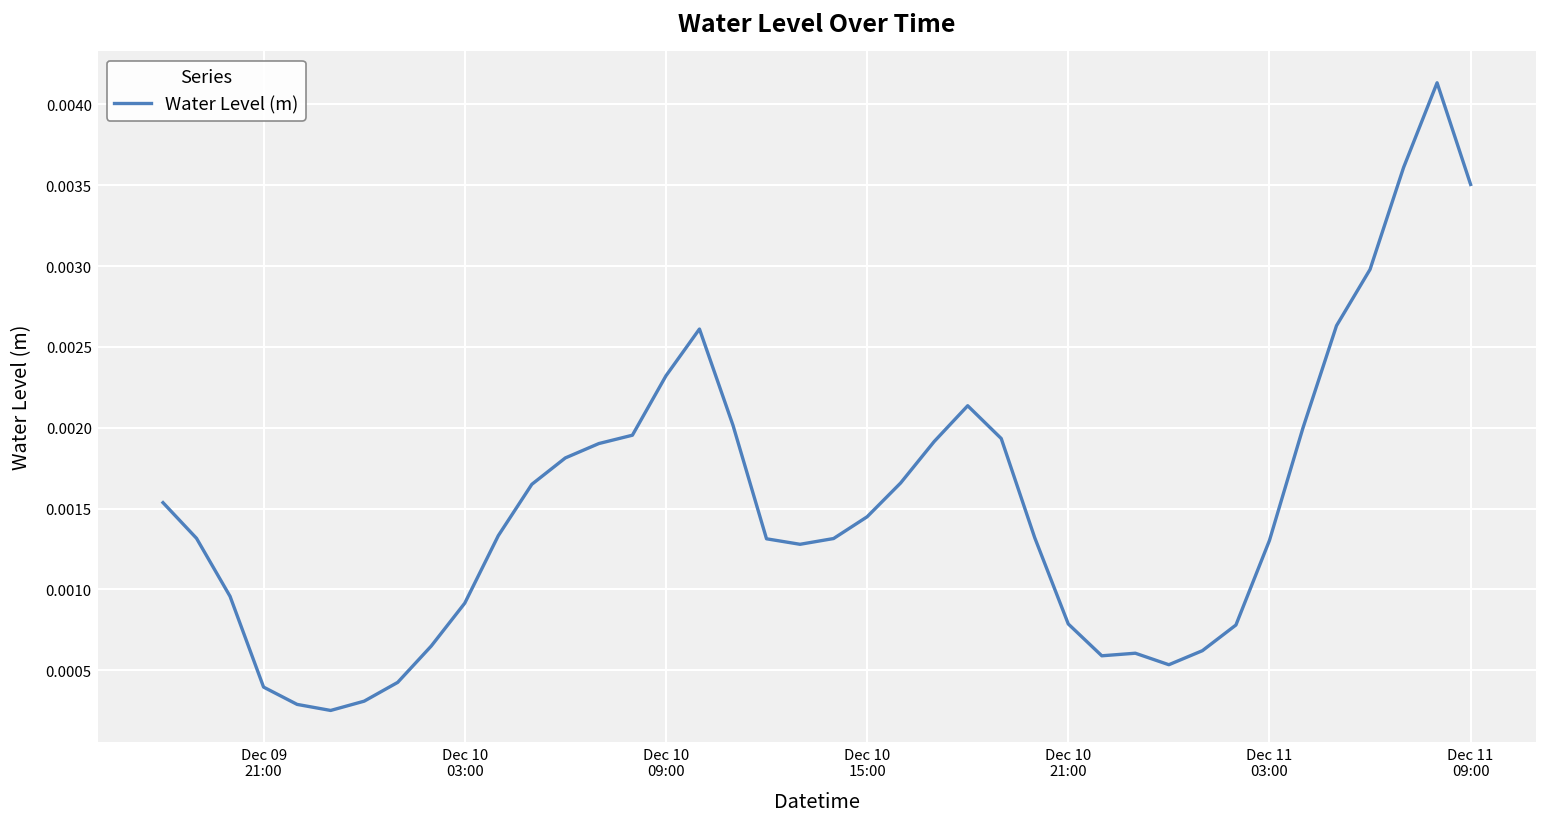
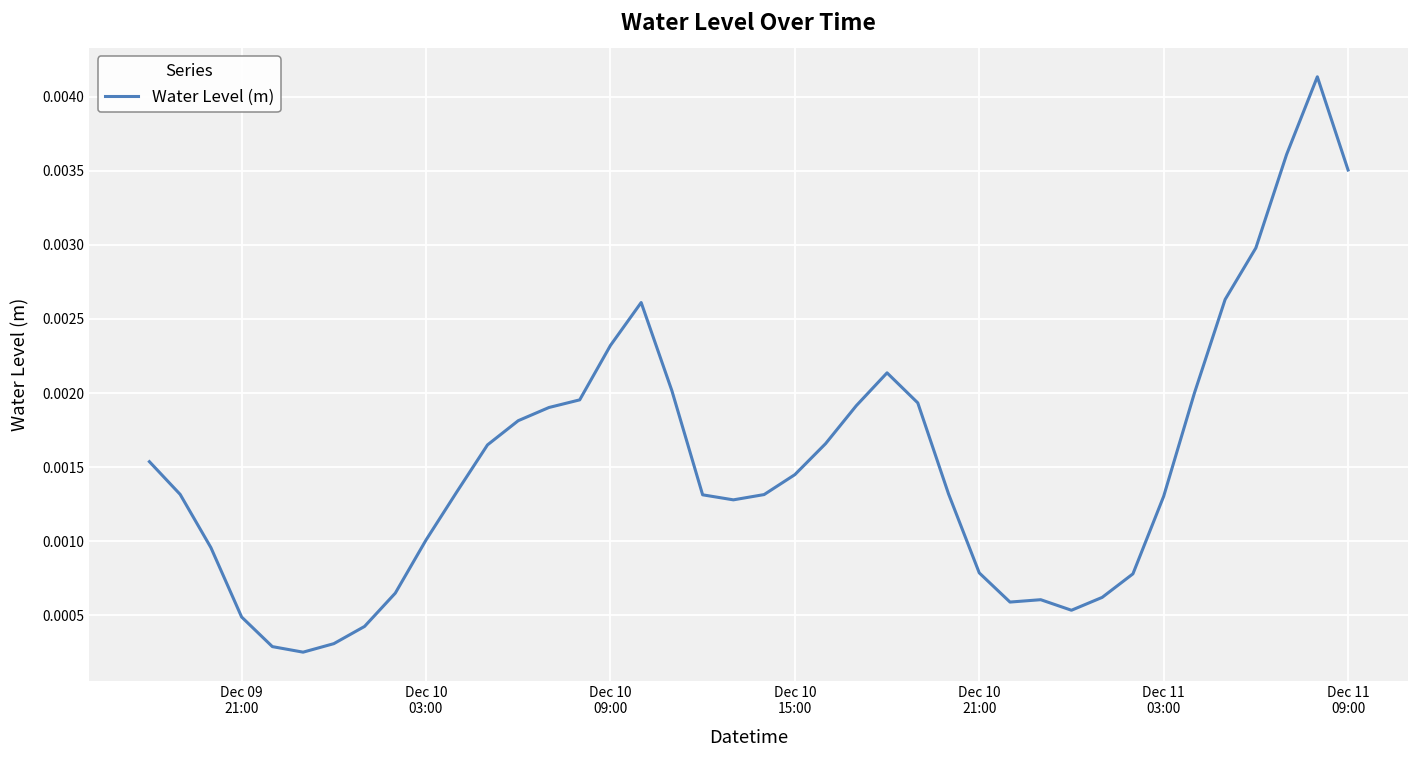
Dec 09 21:00: 0.00040 -> 0.00049
Dec 10 03:00: 0.00092 -> 0.00101
